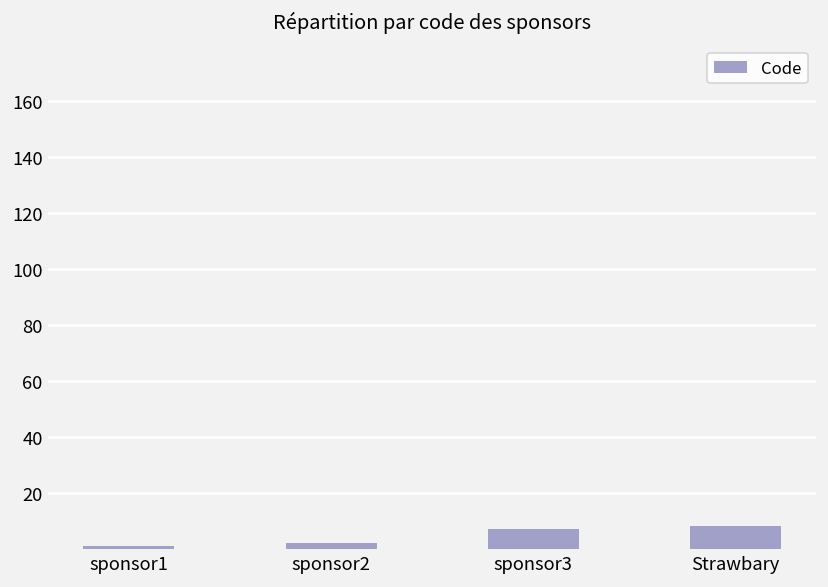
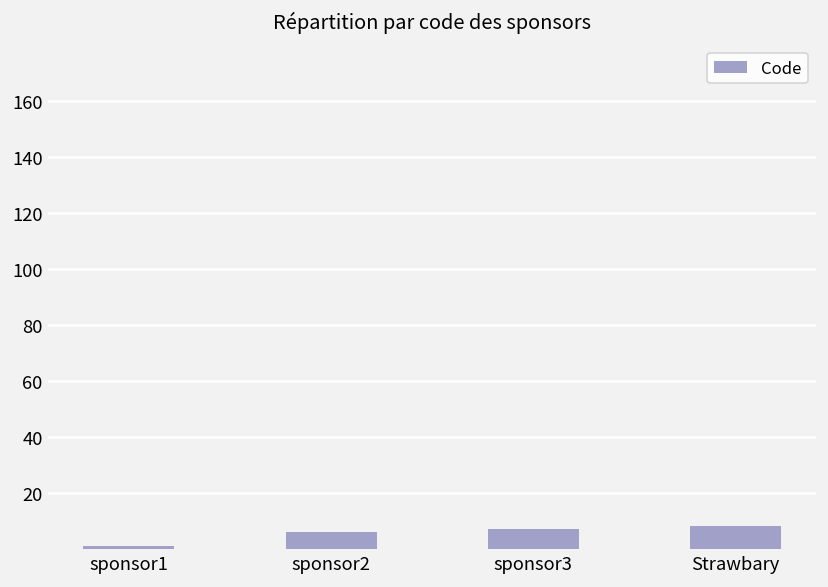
sponsor2: 2 -> 6
